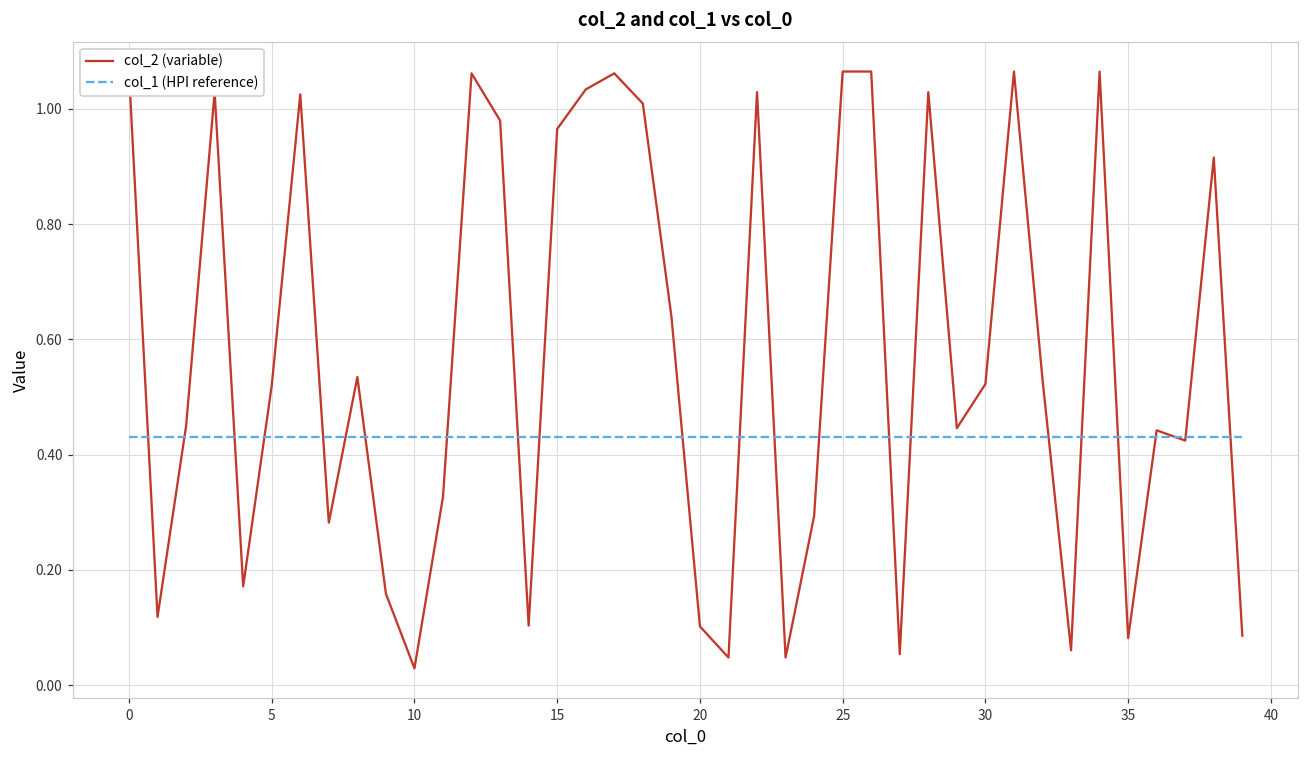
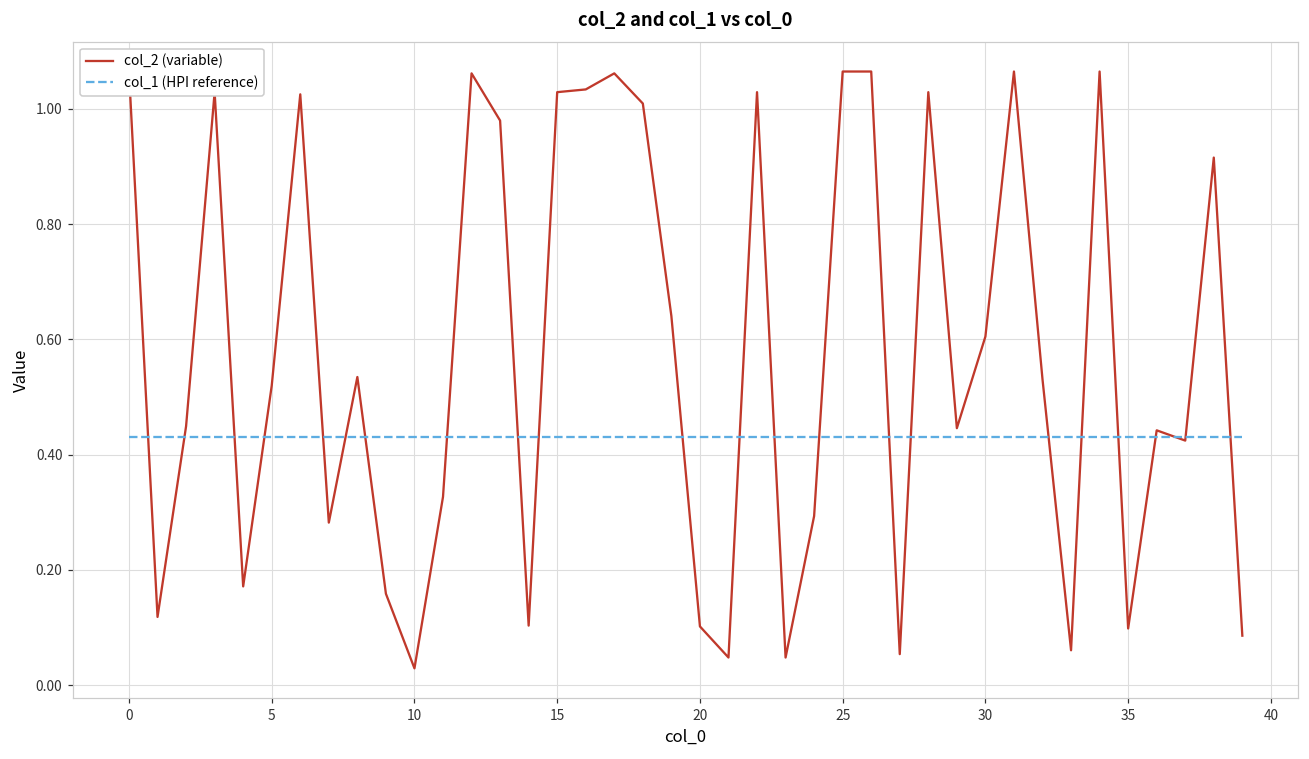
col_2 (variable), 15: 0.97 -> 1.03
col_2 (variable), 30: 0.52 -> 0.60
col_2 (variable), 35: 0.08 -> 0.10
